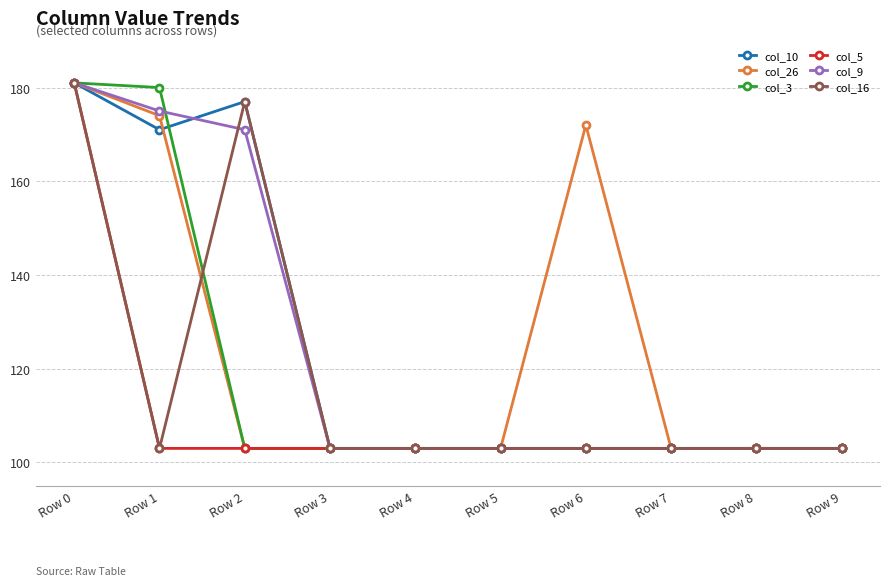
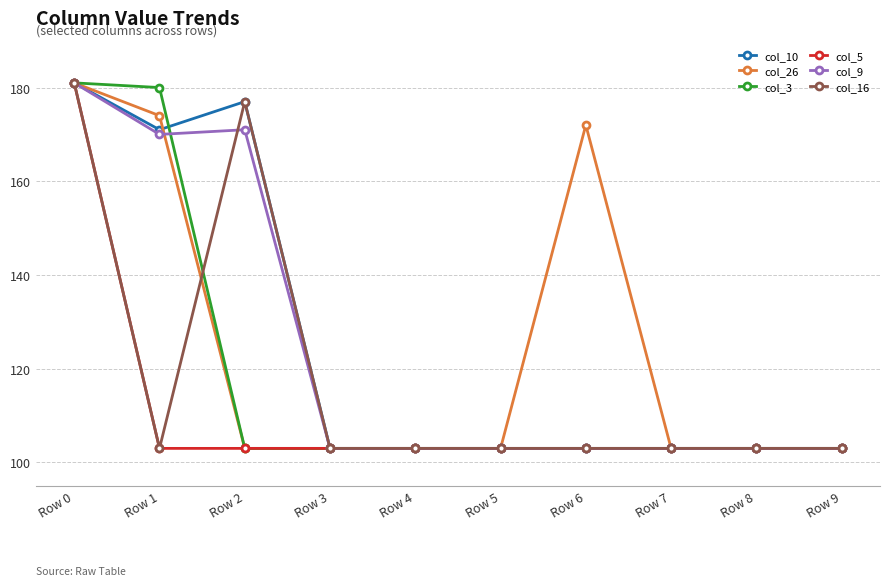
col_9, Row 1: 175 -> 170
